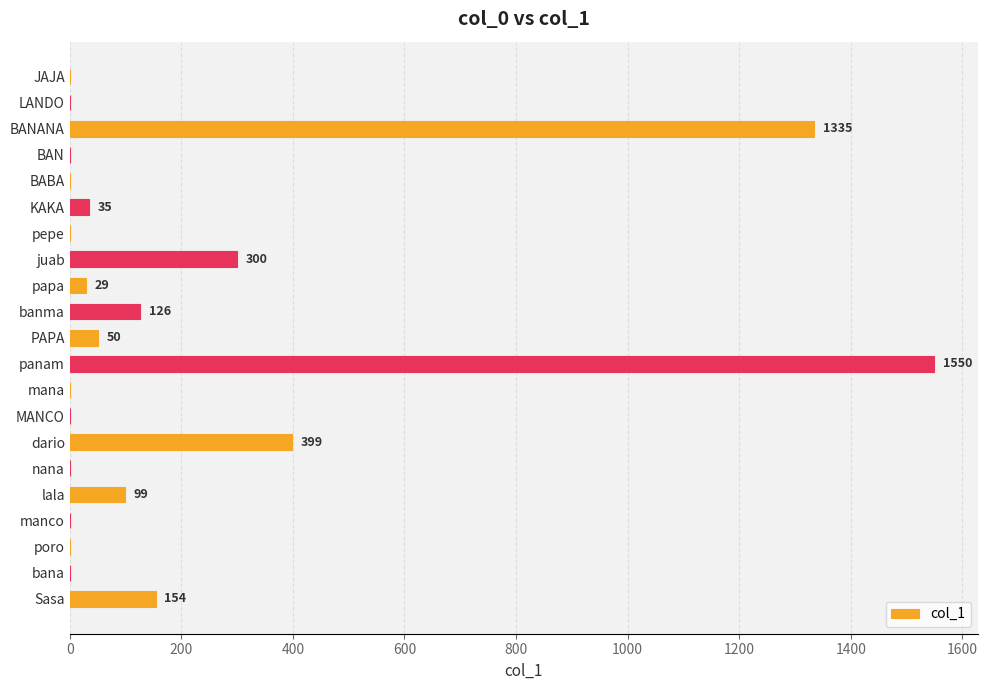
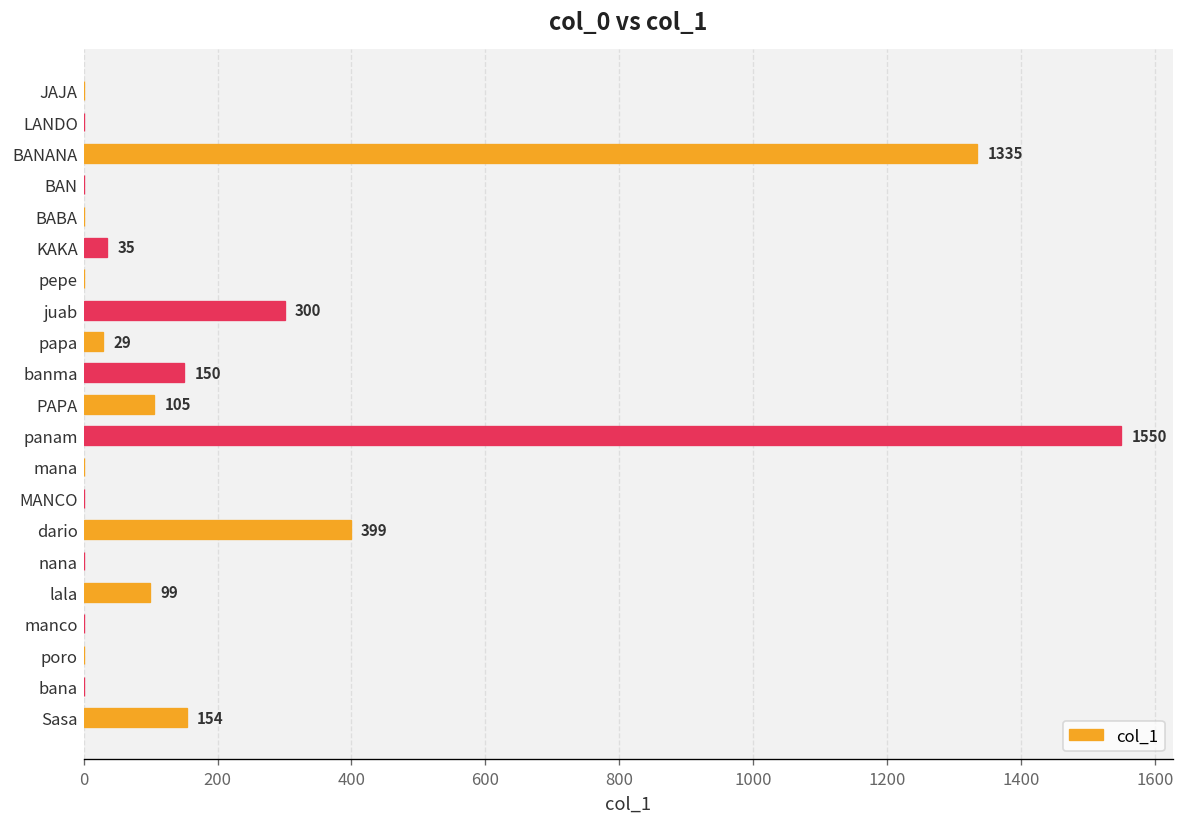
banma: 126 -> 150
PAPA: 50 -> 105
